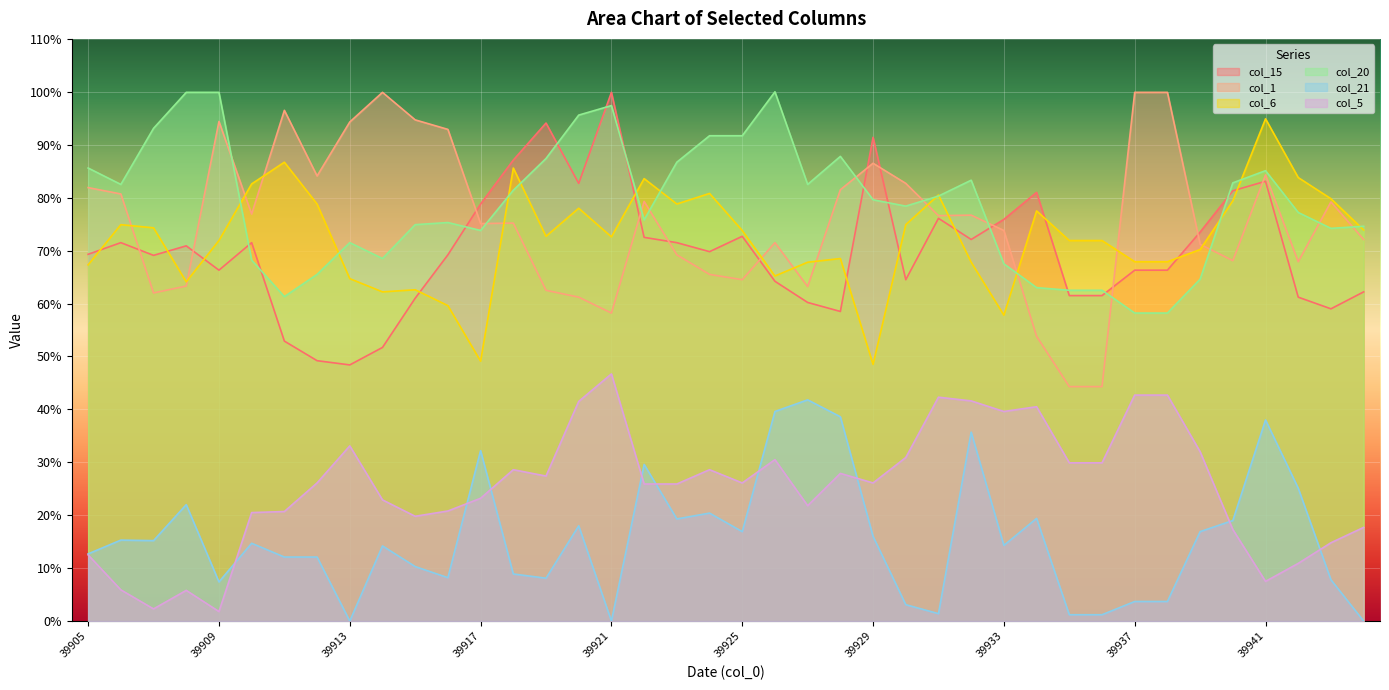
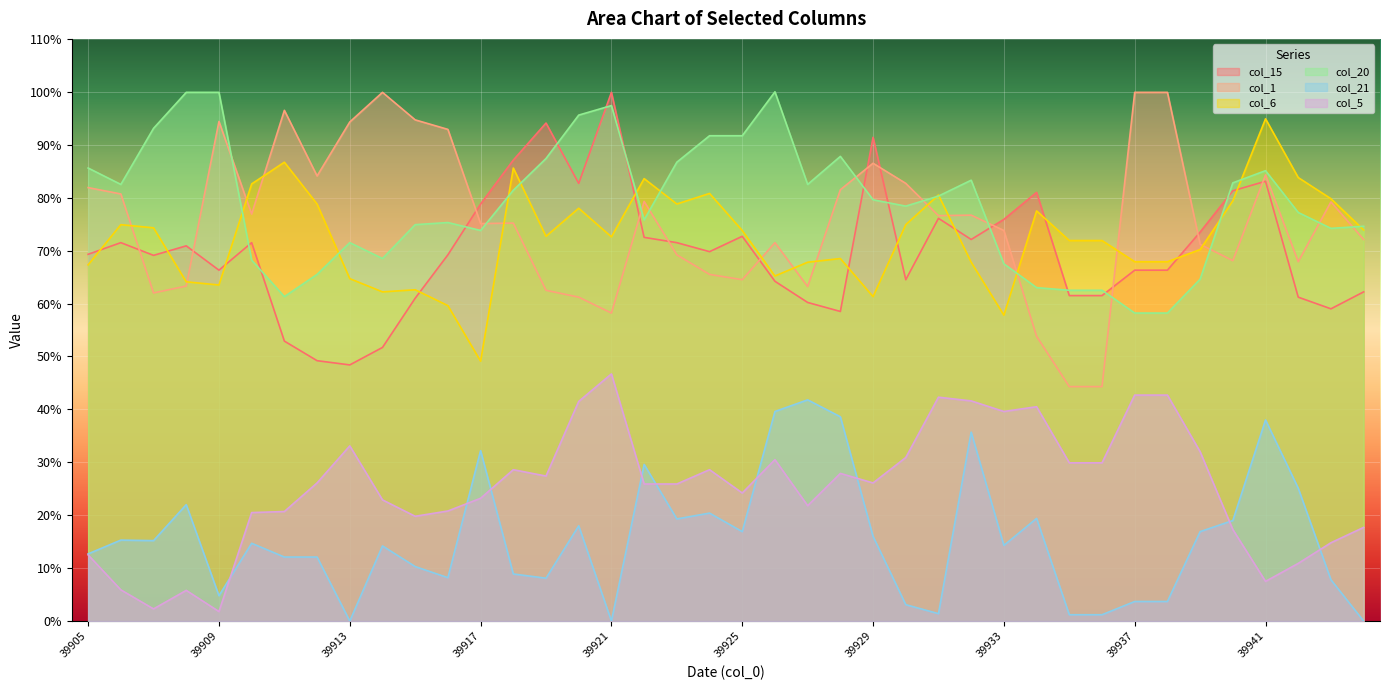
col_6, 39909: 72% -> 64%
col_21, 39909: 7% -> 5%
col_5, 39925: 26% -> 24%
col_6, 39929: 49% -> 61%
